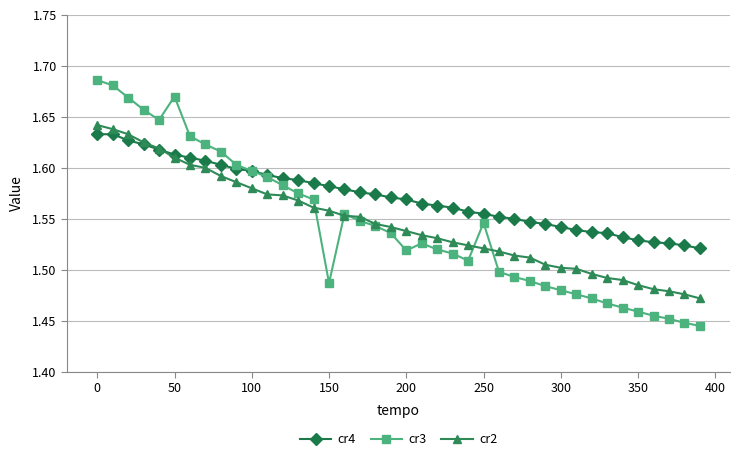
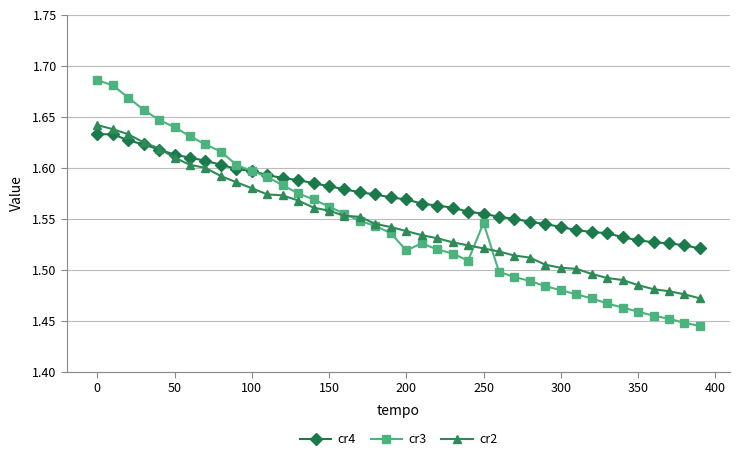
cr3, 50: 1.67 -> 1.64
cr3, 150: 1.487 -> 1.562
